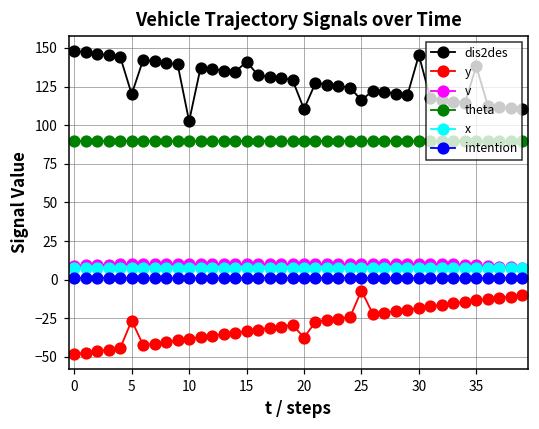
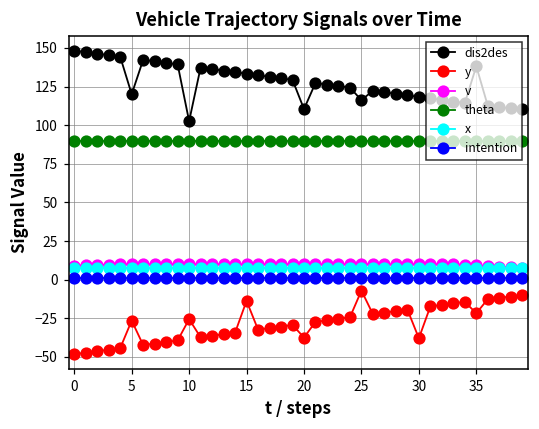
y, 10: -38 -> -26
dis2des, 15: 141 -> 133
y, 15: -33 -> -14
dis2des, 30: 145 -> 118
y, 30: -18 -> -38
y, 35: -13 -> -22
